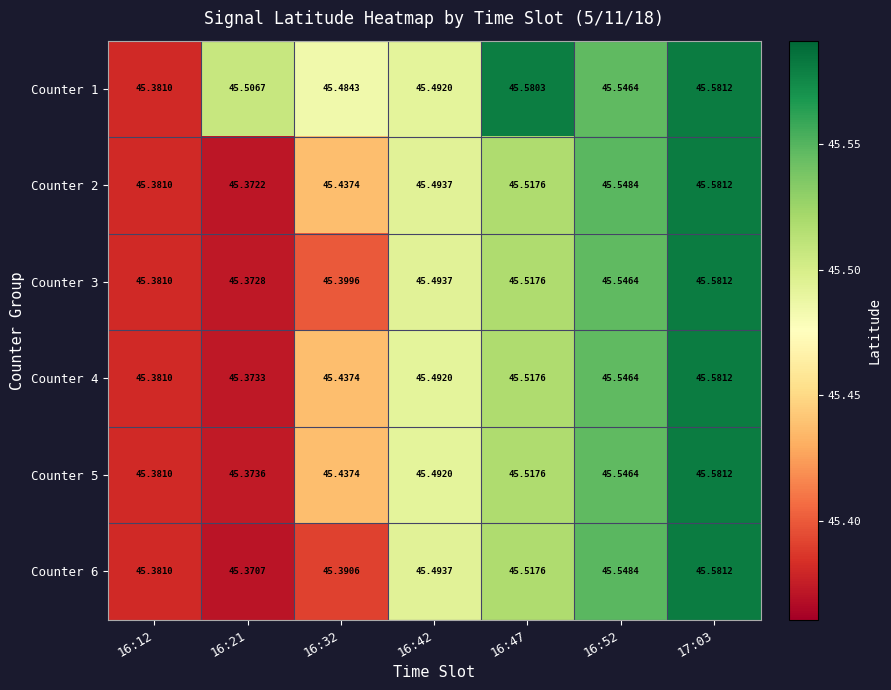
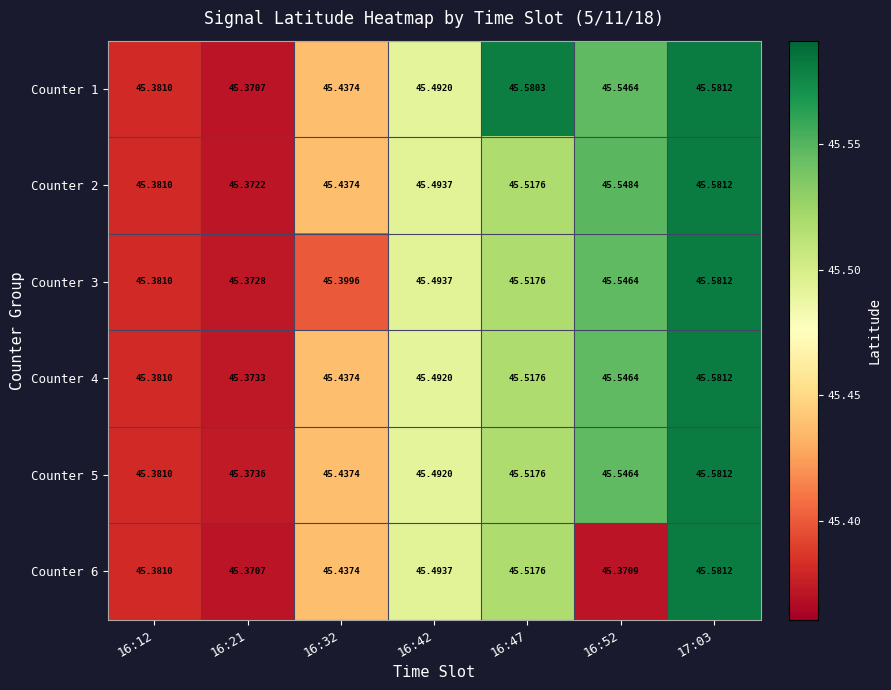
Counter 1, 16:21: 45.5067 -> 45.3707
Counter 1, 16:32: 45.4843 -> 45.4374
Counter 6, 16:32: 45.3906 -> 45.4374
Counter 6, 16:52: 45.5484 -> 45.3709
